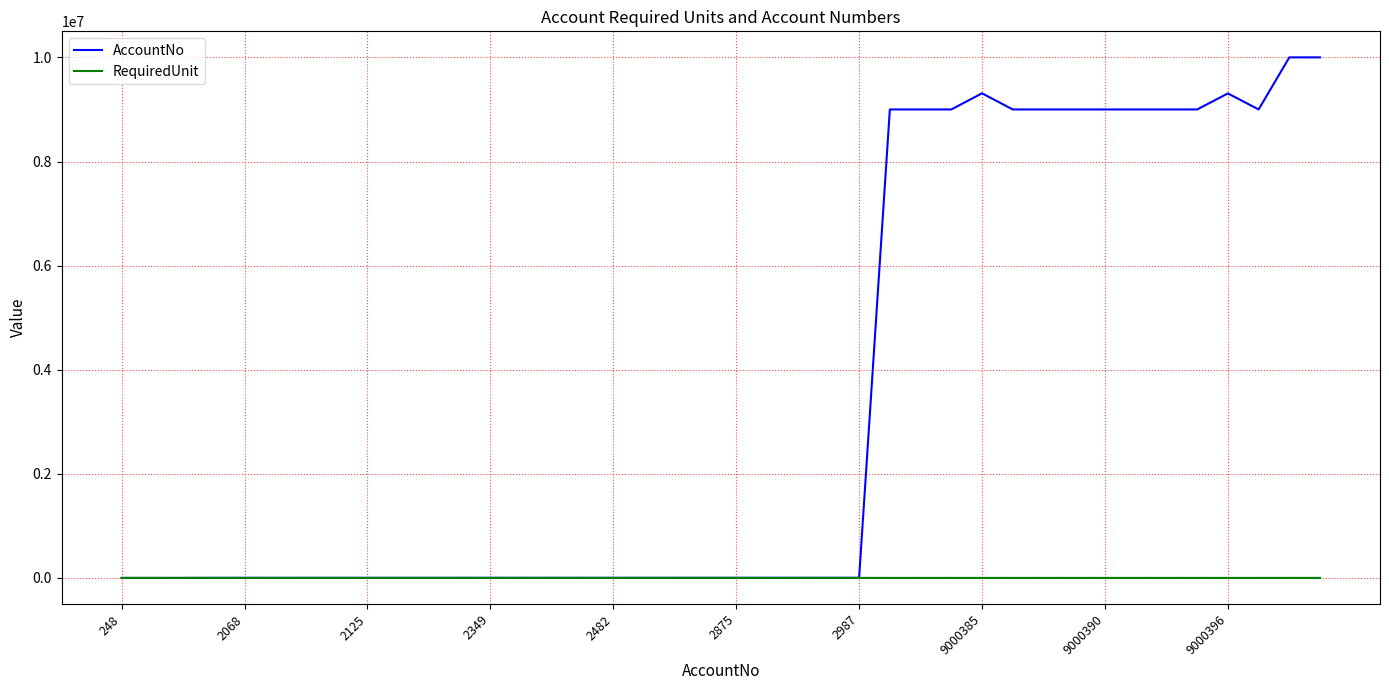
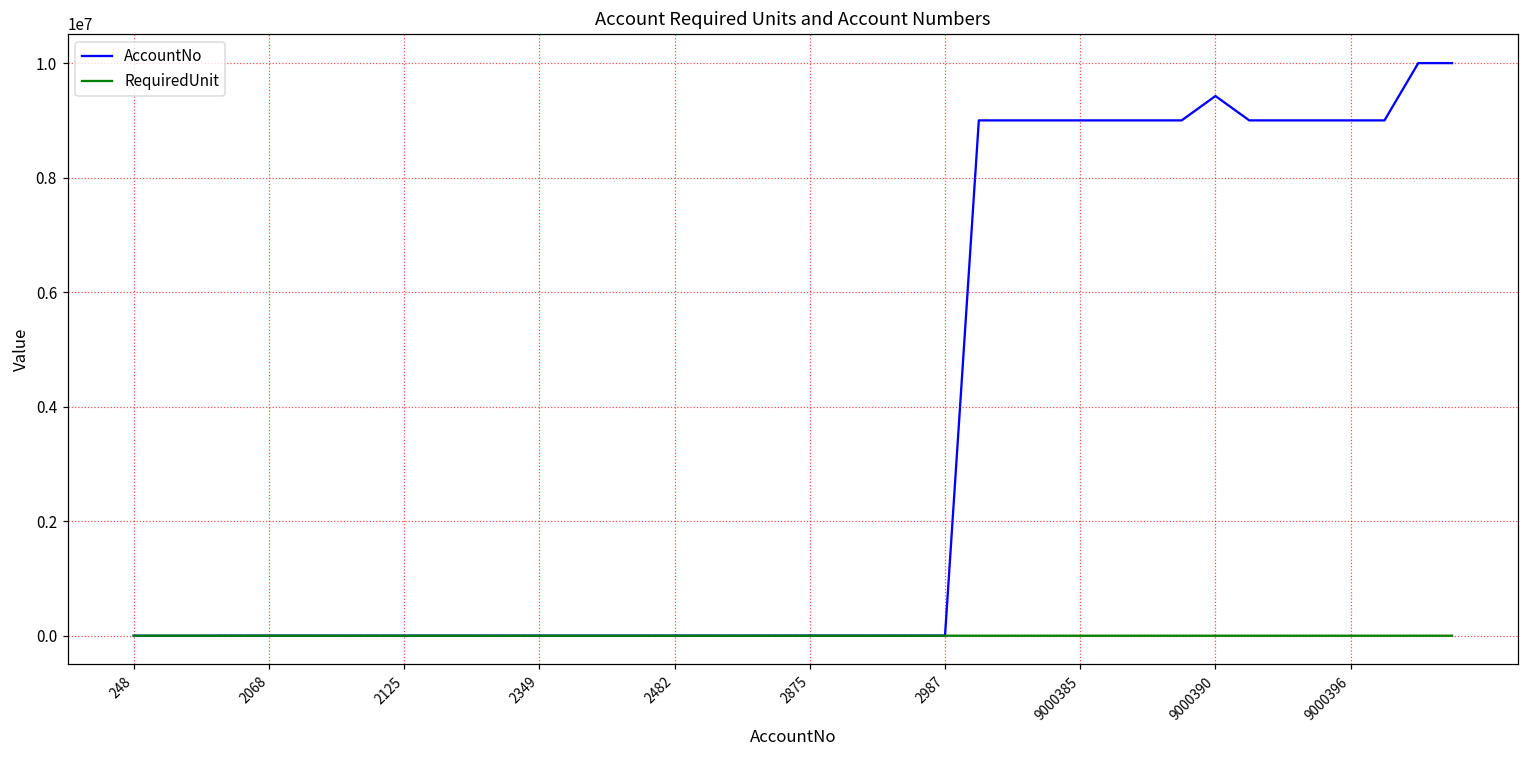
AccountNo, 9000385: 9300000 -> 9000000
AccountNo, 9000390: 9000000 -> 9400000
AccountNo, 9000396: 9300000 -> 9000000
